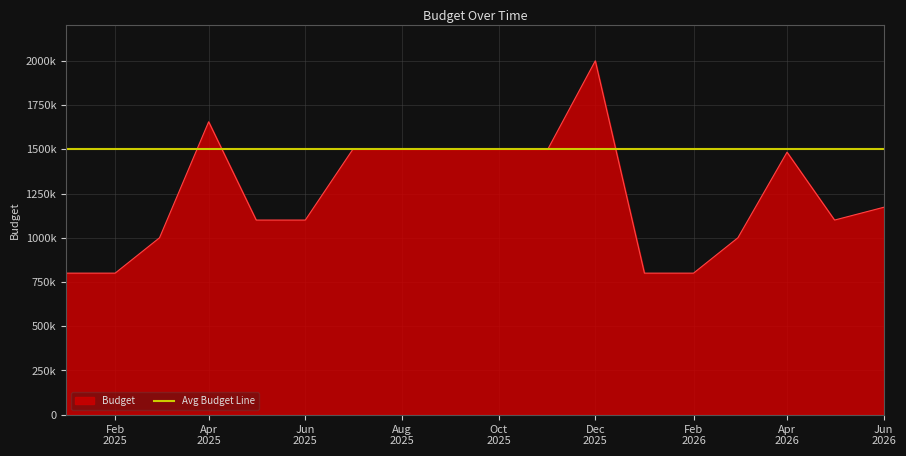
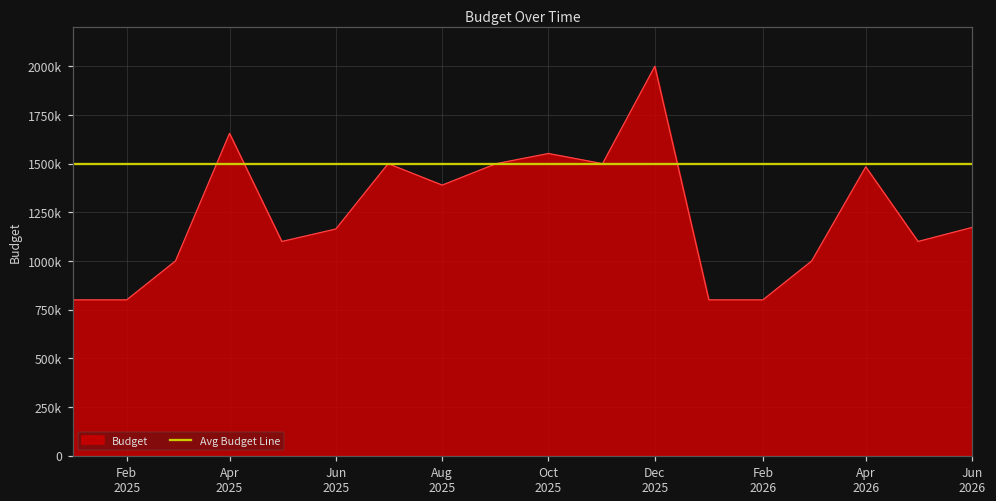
Jun 2025: 1100000 -> 1160000
Aug 2025: 1500000 -> 1390000
Oct 2025: 1500000 -> 1550000
